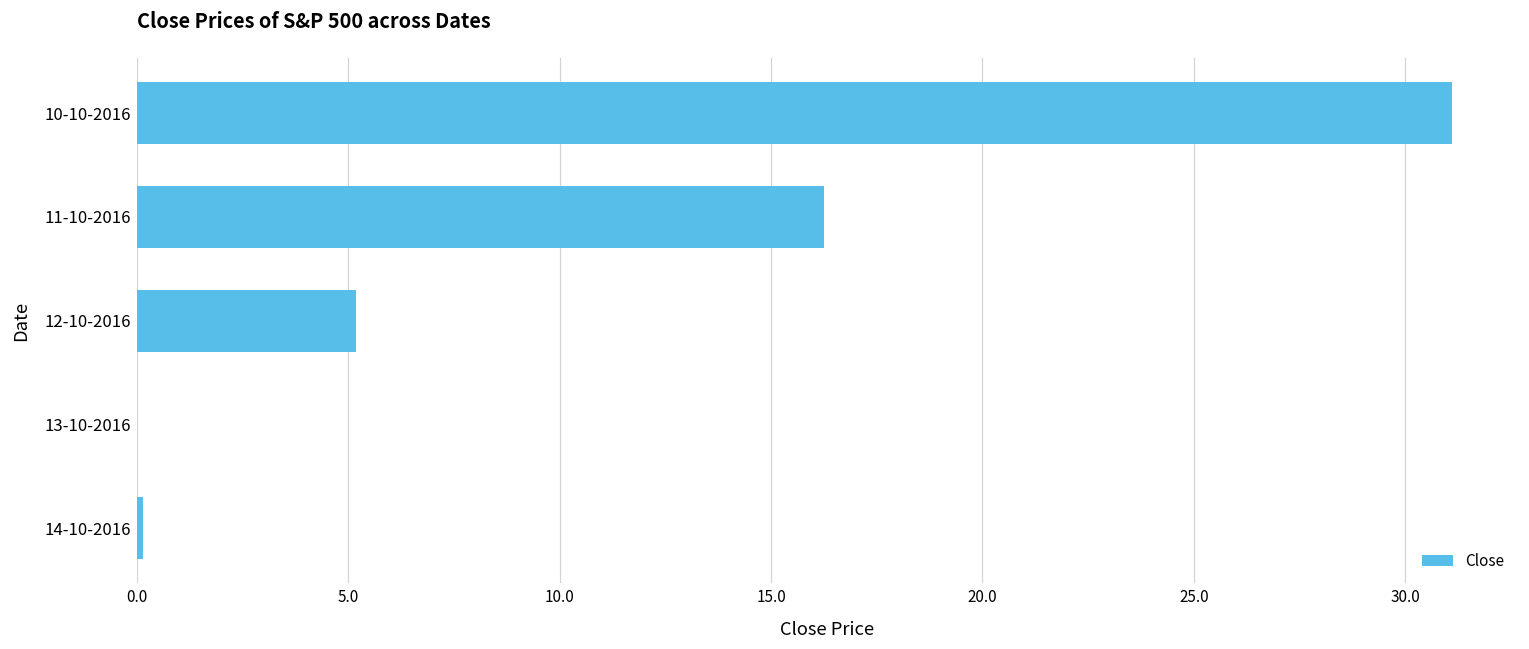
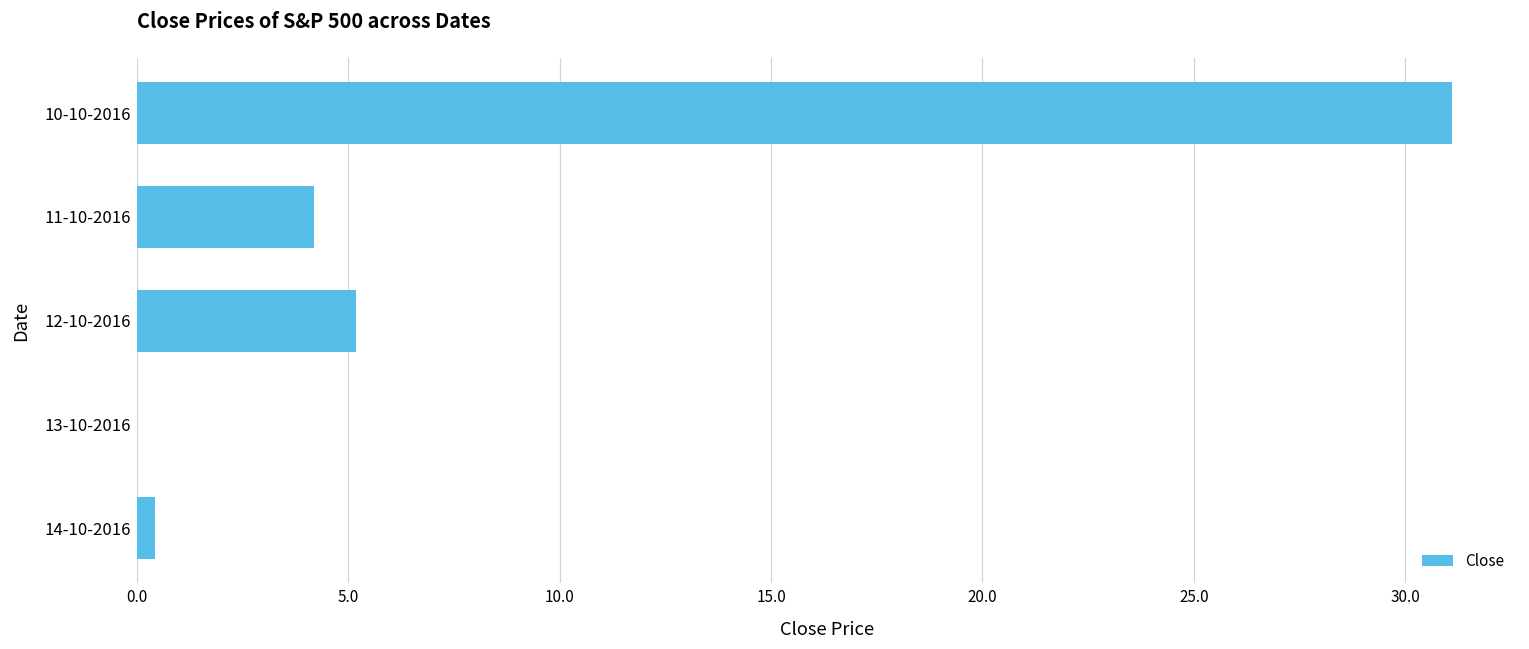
11-10-2016: 16.3 -> 4.2
14-10-2016: 0.1 -> 0.4
